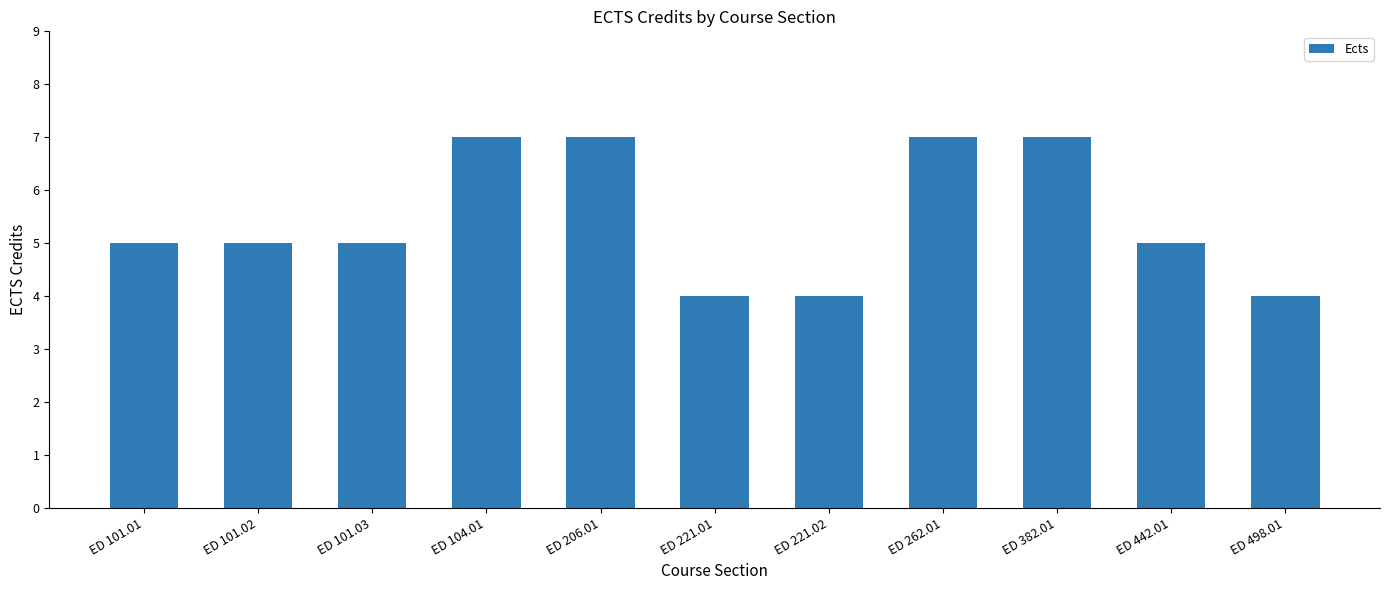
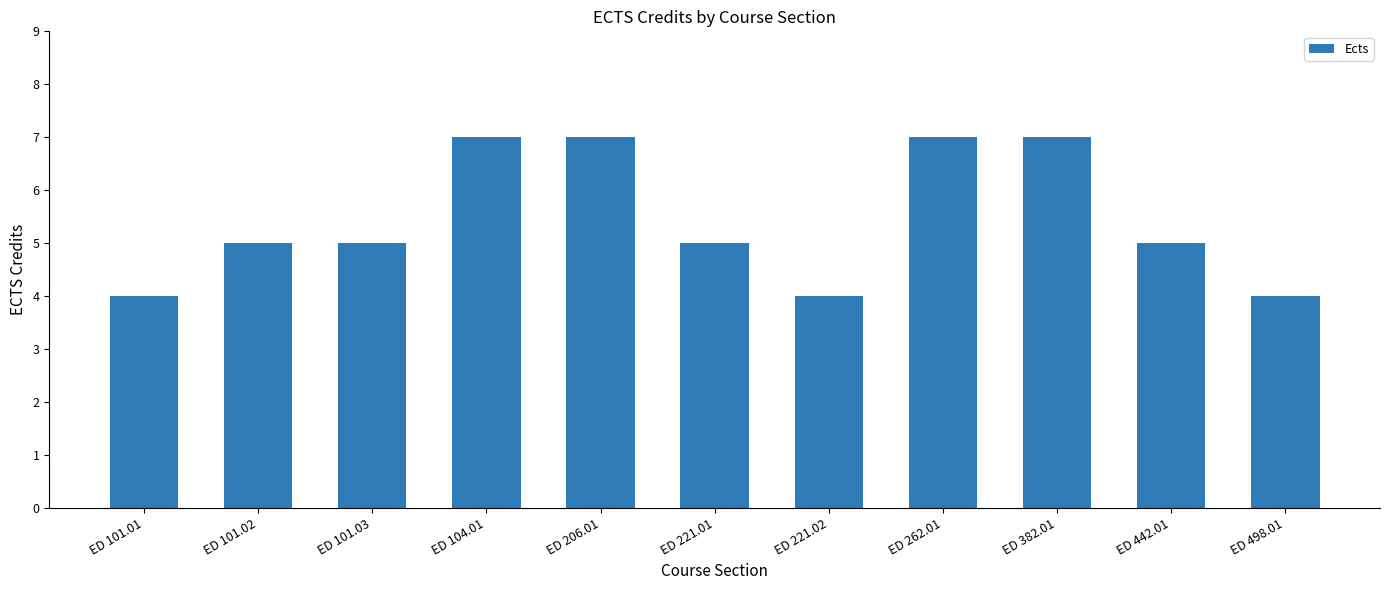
ED 101.01: 5 -> 4
ED 221.01: 4 -> 5
